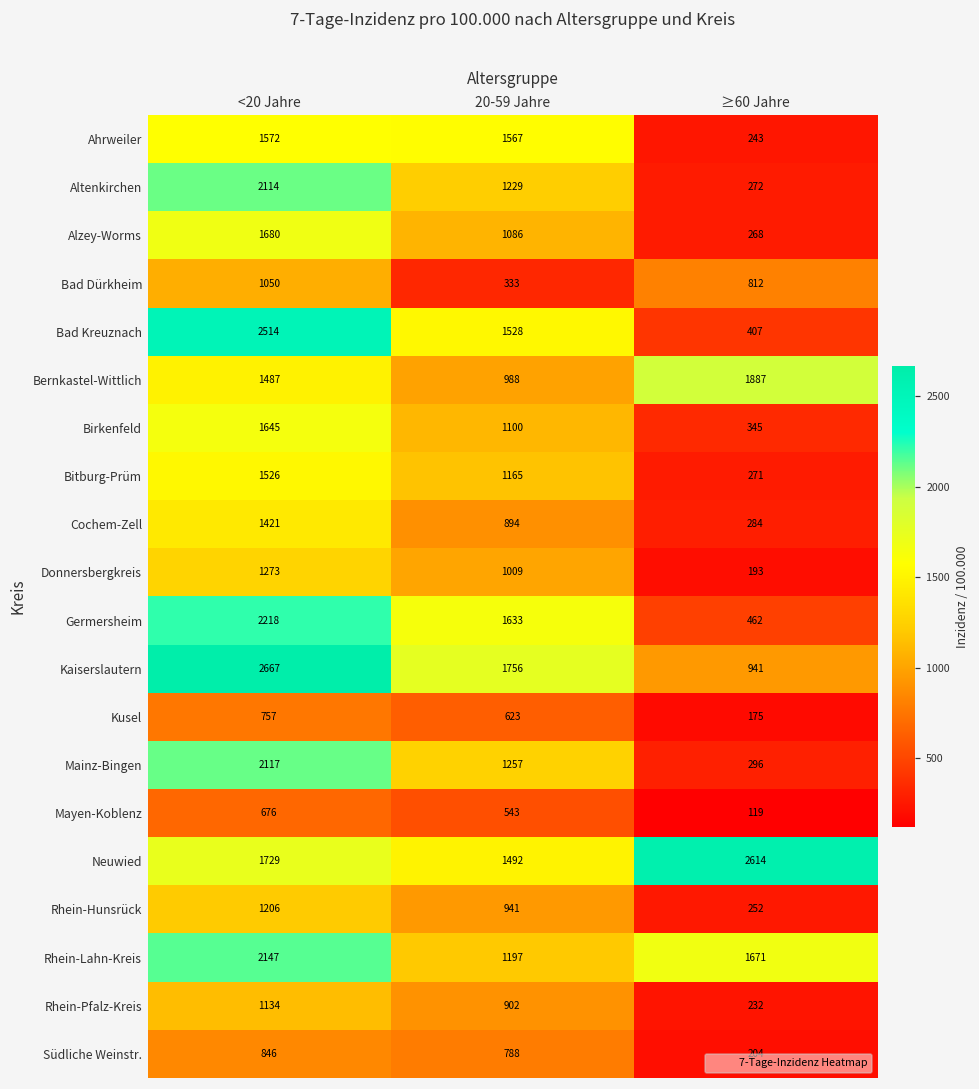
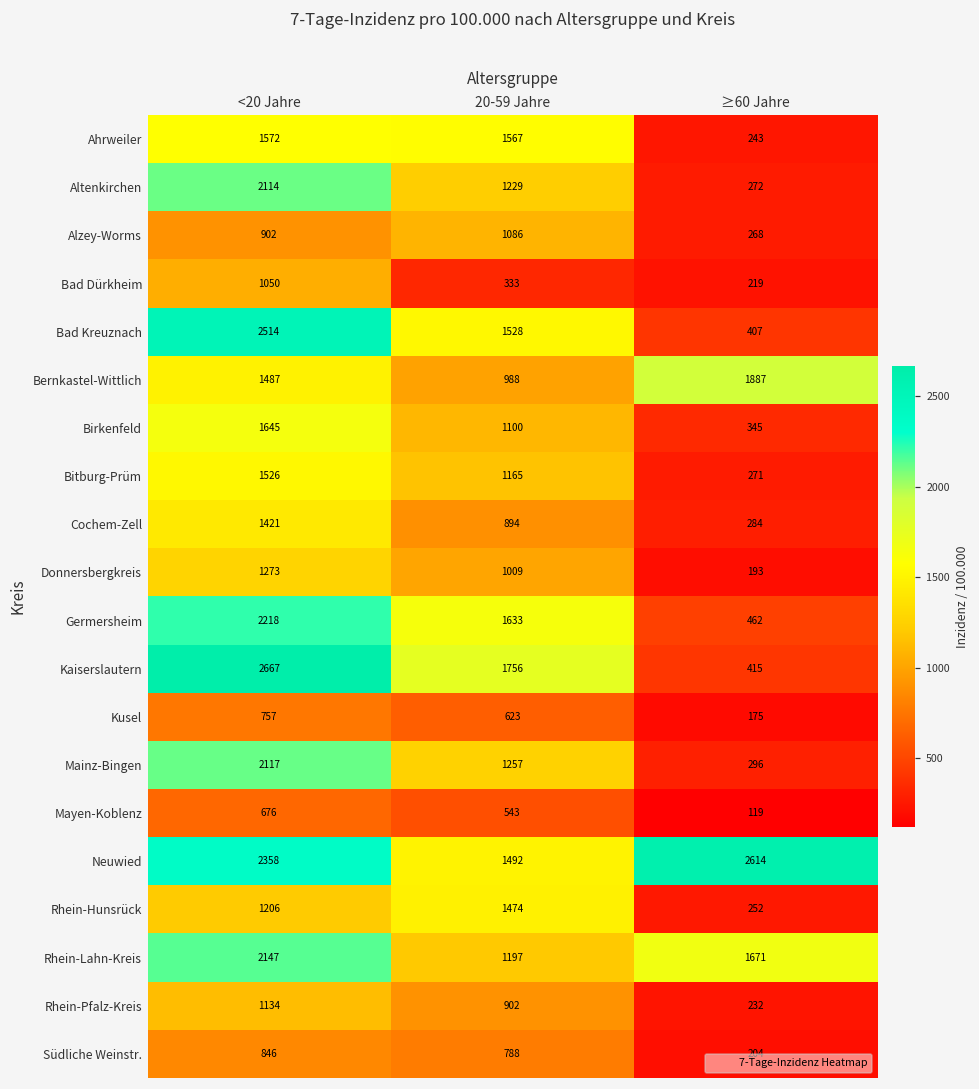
Alzey-Worms, <20 Jahre: 1680 -> 902
Bad Dürkheim, ≥60 Jahre: 812 -> 219
Kaiserslautern, ≥60 Jahre: 941 -> 415
Neuwied, <20 Jahre: 1729 -> 2358
Rhein-Hunsrück, 20-59 Jahre: 941 -> 1474
